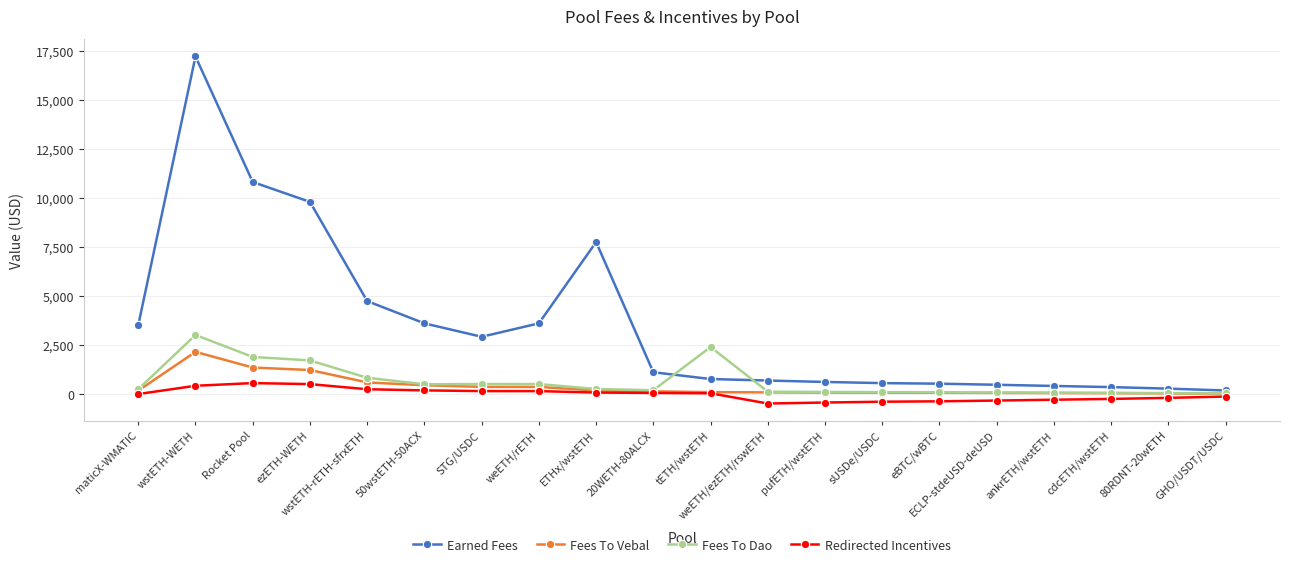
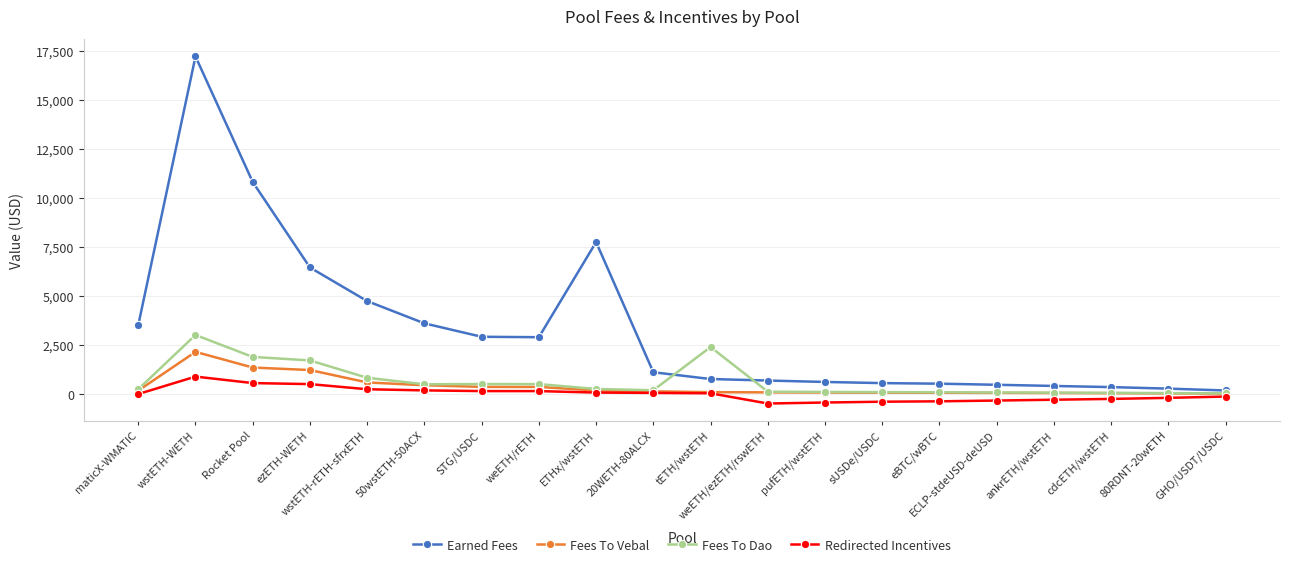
Redirected Incentives, wstETH-WETH: 400 -> 900
Earned Fees, ezETH-WETH: 9,800 -> 6,500
Earned Fees, weETH/rETH: 3,600 -> 2,900
